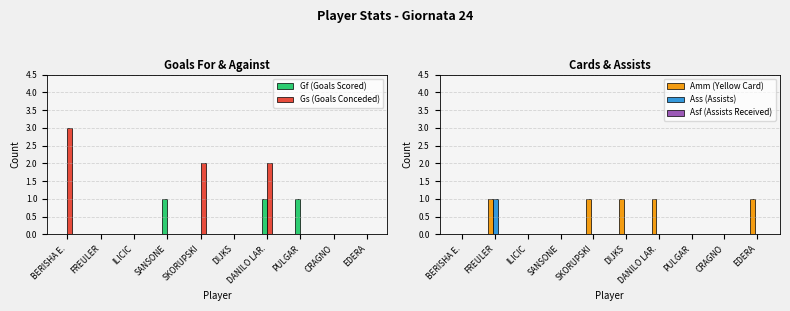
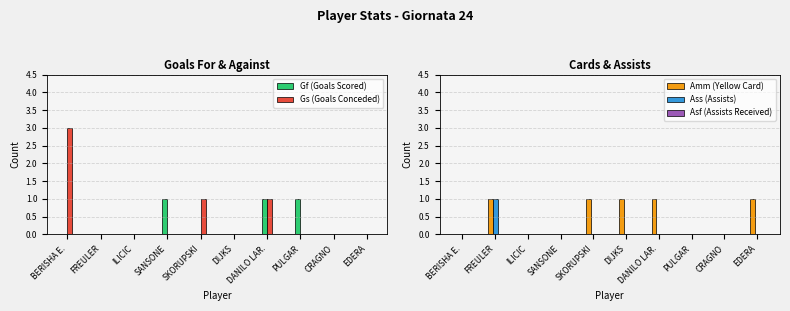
Goals For & Against, Gs (Goals Conceded), SKORUPSKI: 2 -> 1
Goals For & Against, Gs (Goals Conceded), DANILO LAR.: 2 -> 1
